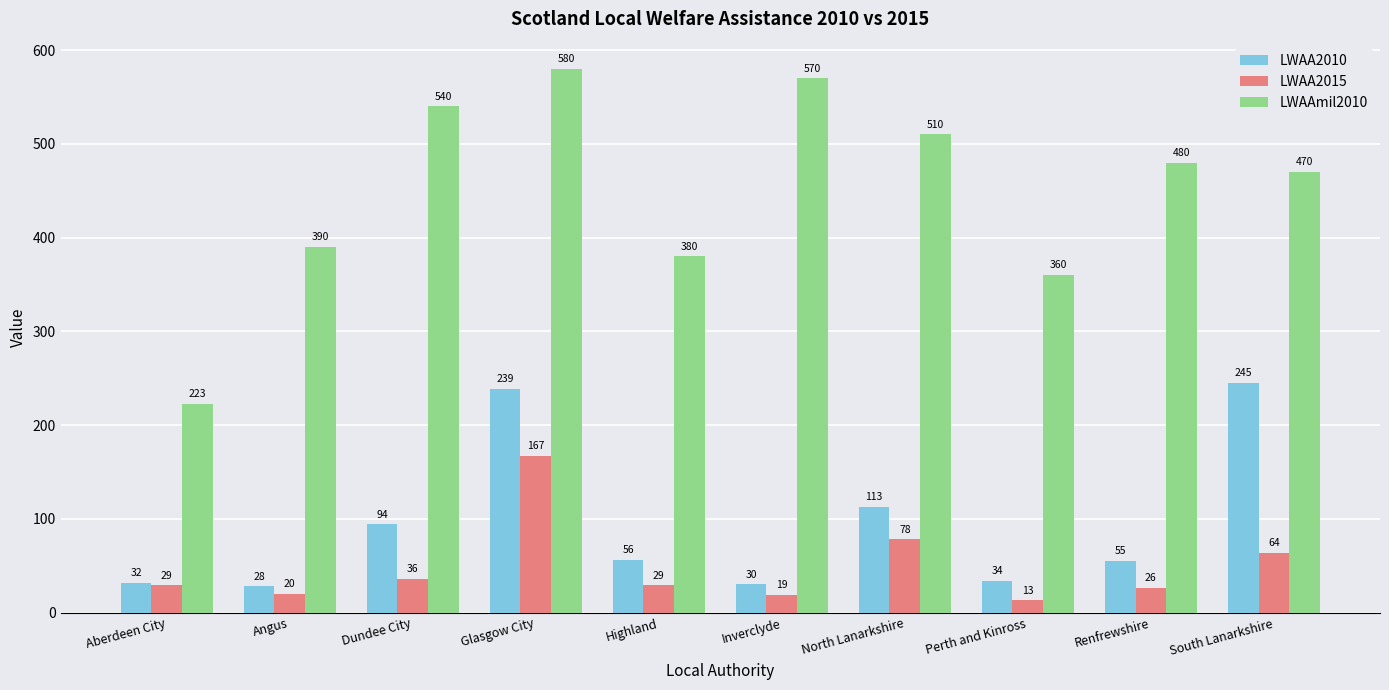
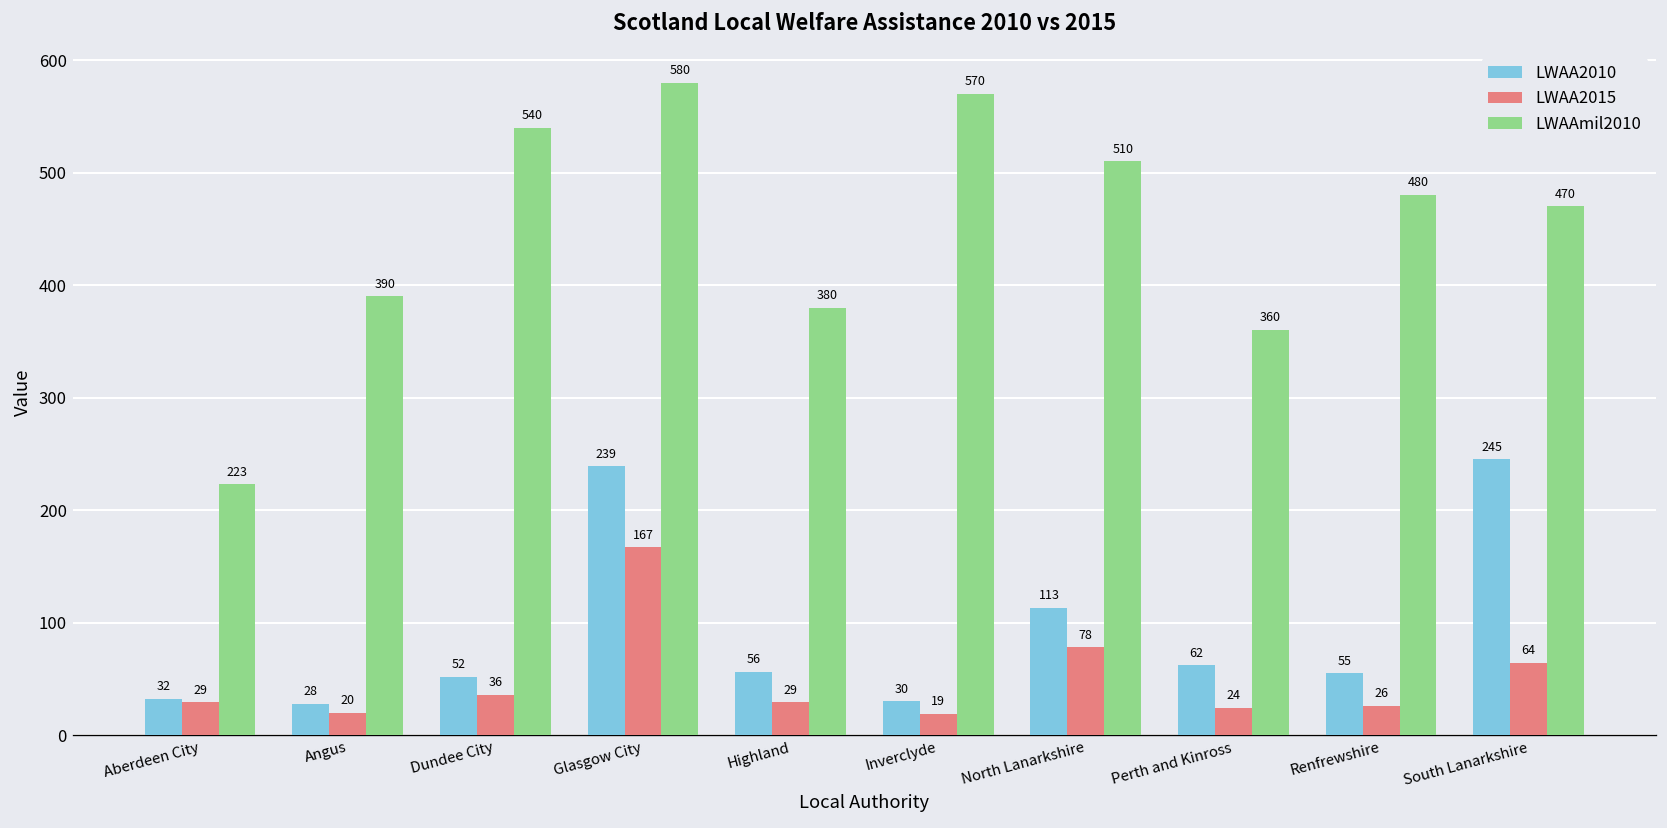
LWAA2010, Dundee City: 94 -> 52
LWAA2010, Perth and Kinross: 34 -> 62
LWAA2015, Perth and Kinross: 13 -> 24
